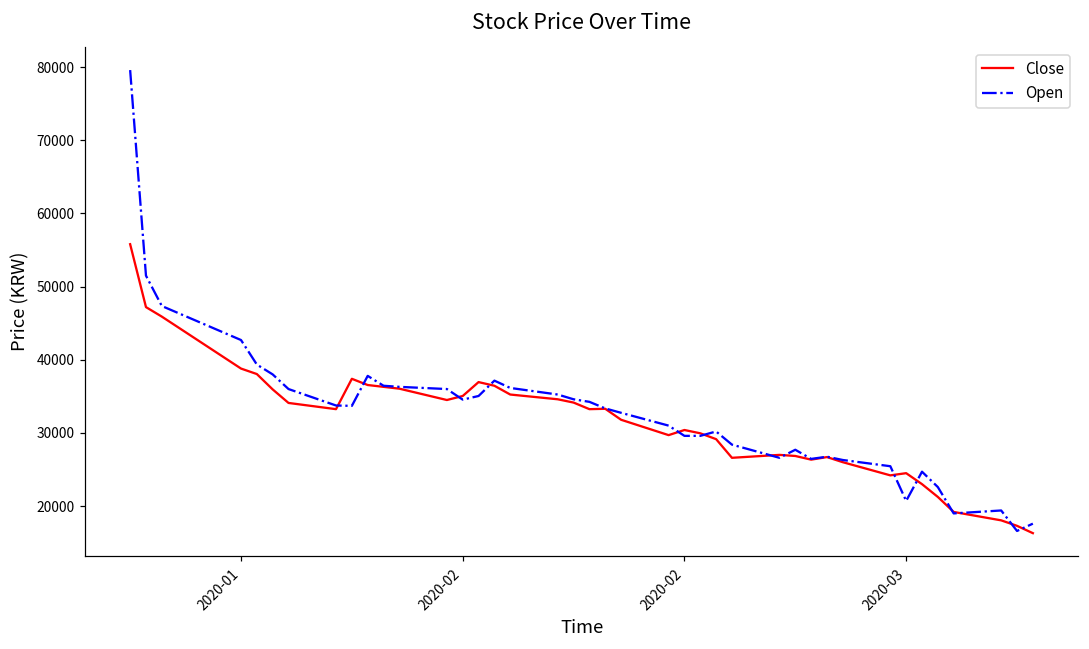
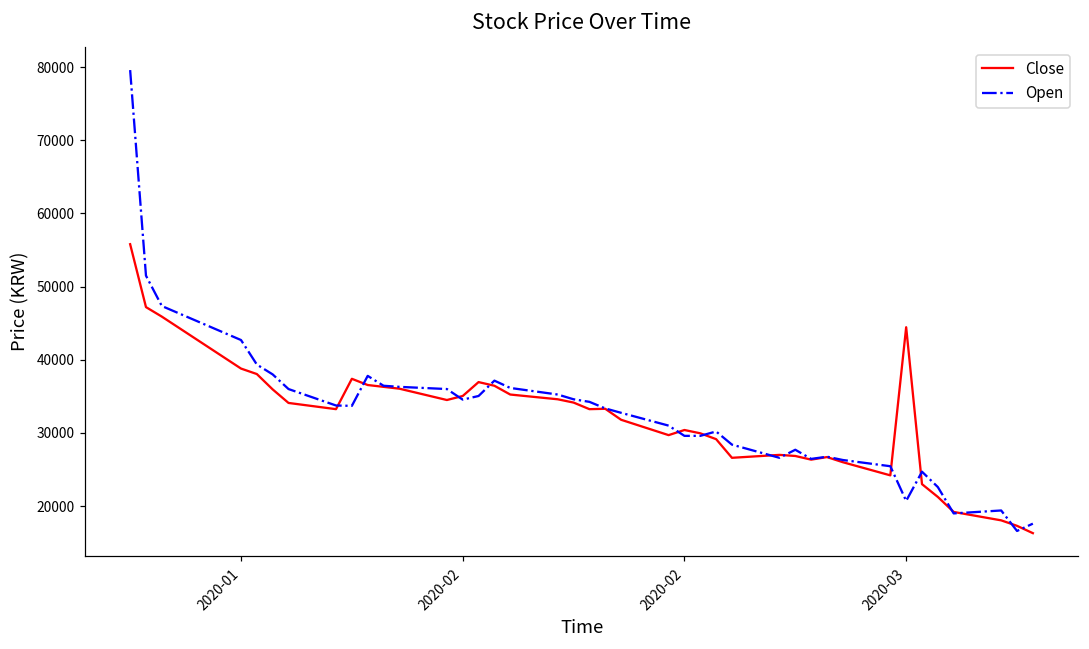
Close, 2020-03: 25000 -> 44000
